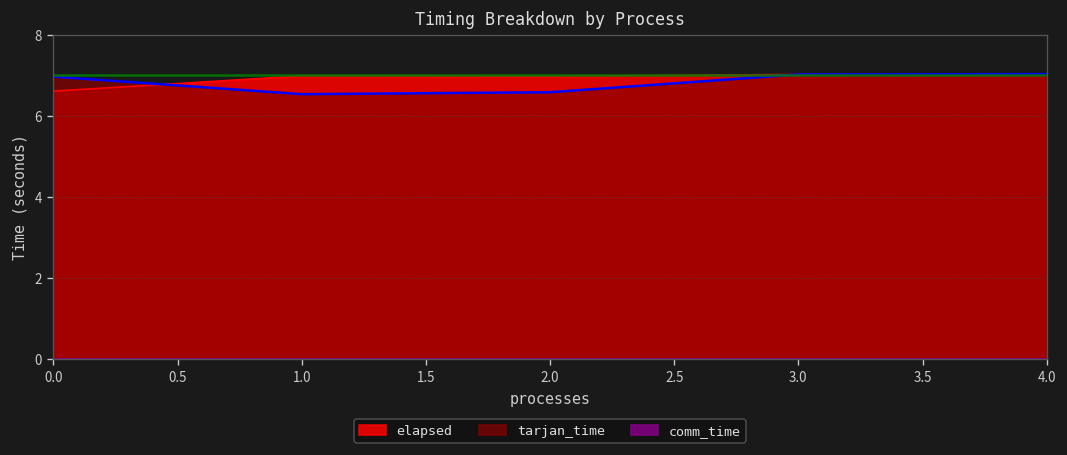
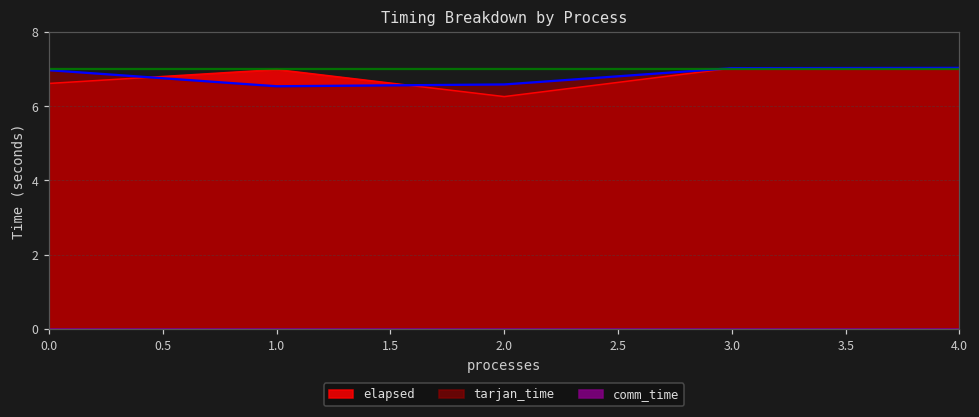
elapsed, 2.0: 7.0 -> 6.3
